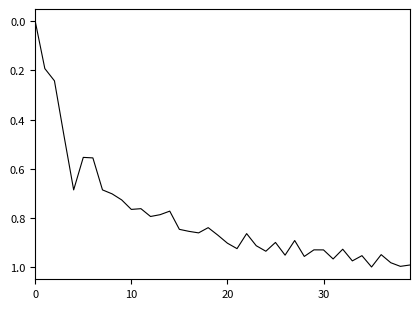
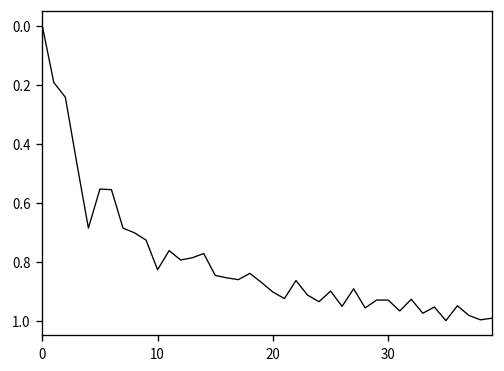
10: 0.77 -> 0.83
